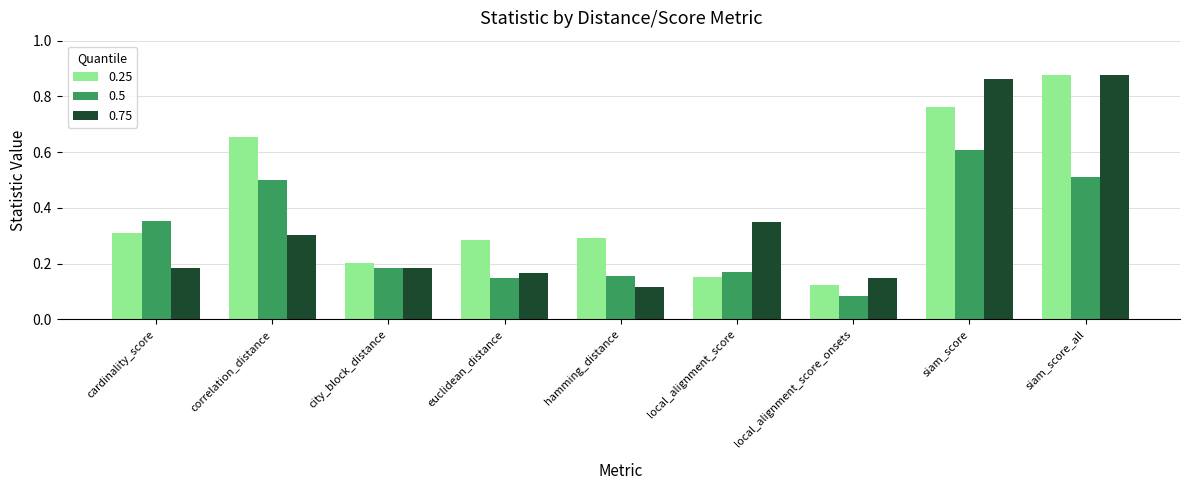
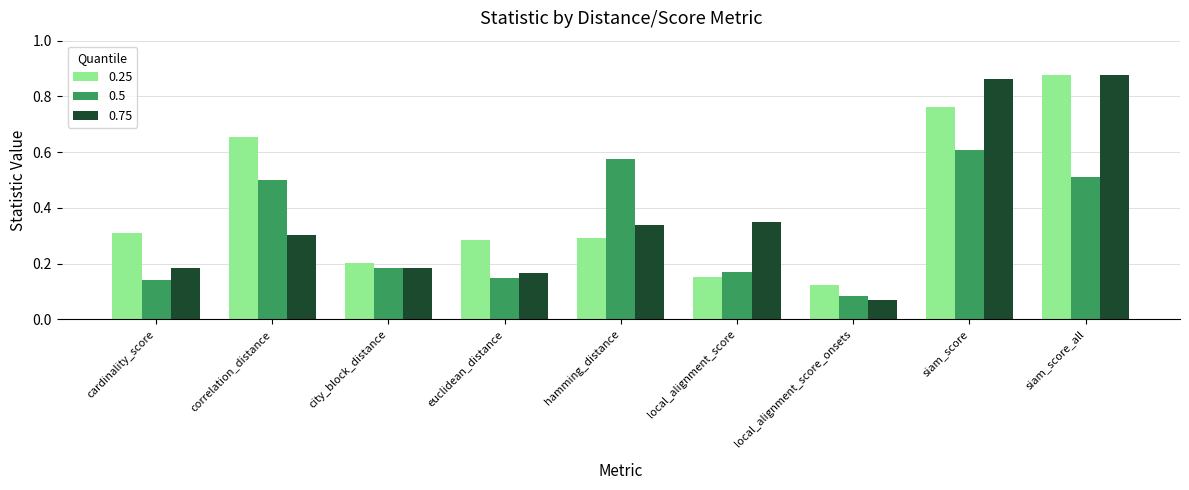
0.5, cardinality_score: 0.35 -> 0.14
0.5, hamming_distance: 0.15 -> 0.57
0.75, hamming_distance: 0.12 -> 0.34
0.75, local_alignment_score_onsets: 0.15 -> 0.07
